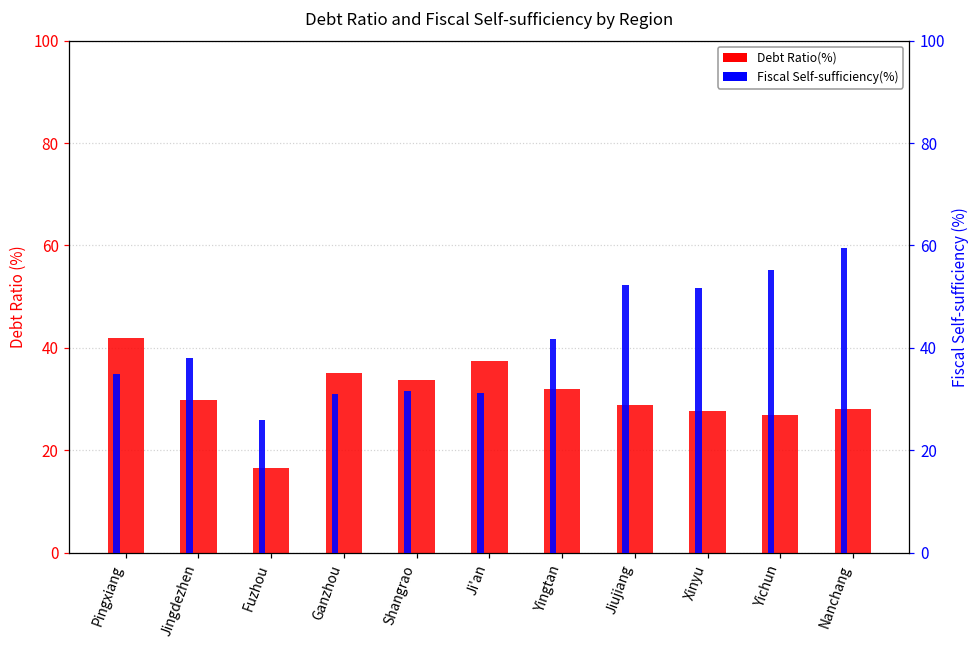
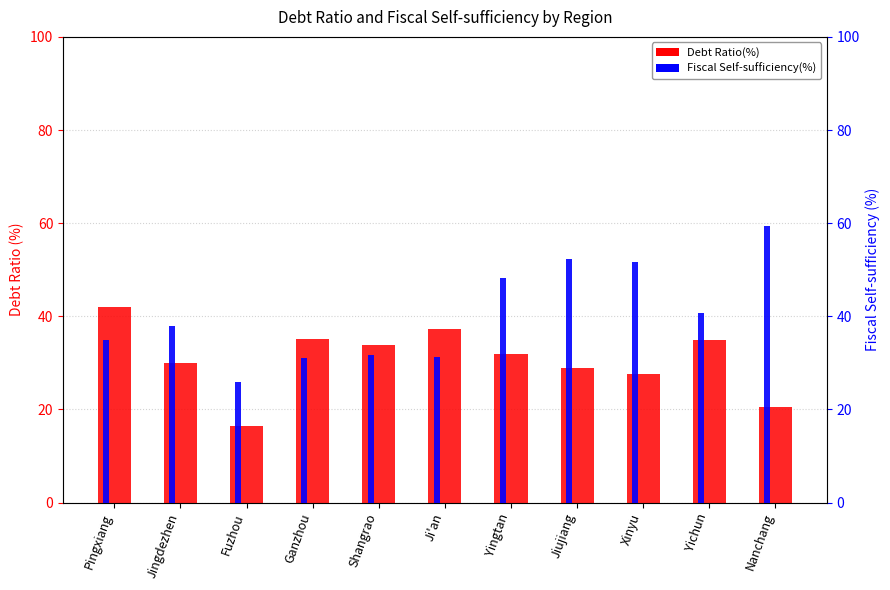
Debt Ratio(%), Yichun: 27 -> 35
Debt Ratio(%), Nanchang: 28 -> 21
Fiscal Self-sufficiency(%), Yingtan: 42 -> 48
Fiscal Self-sufficiency(%), Yichun: 55 -> 41
